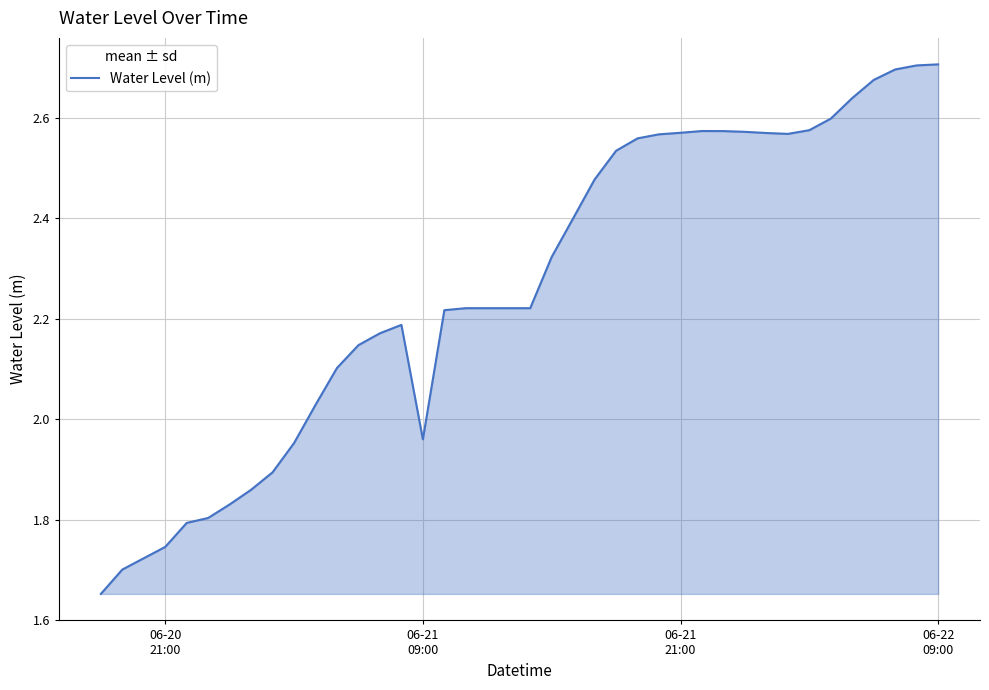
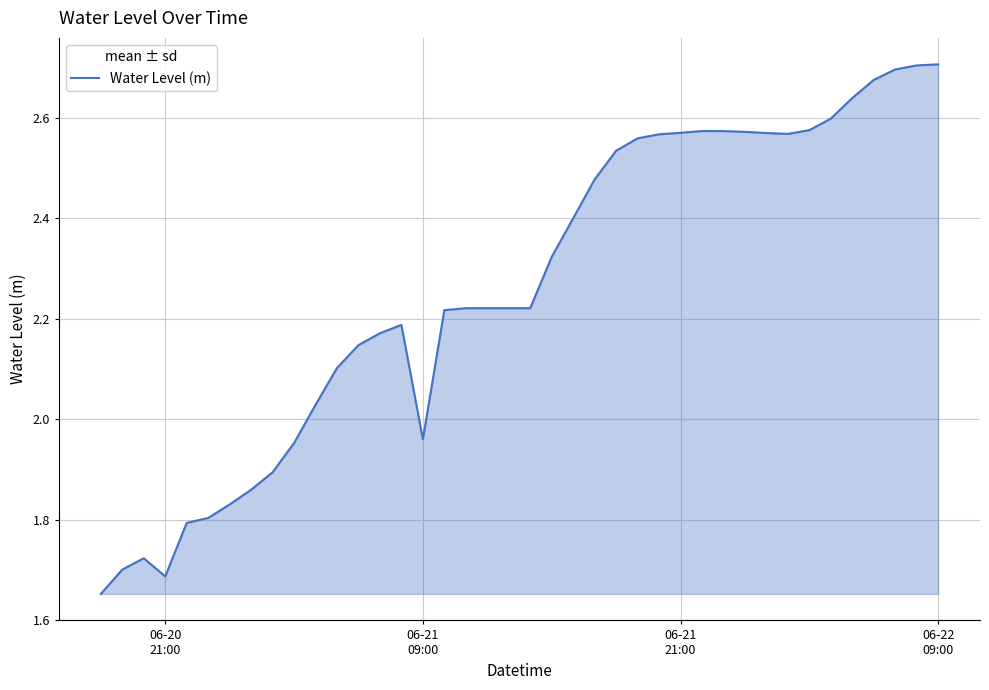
06-20 21:00: 1.75 -> 1.69
